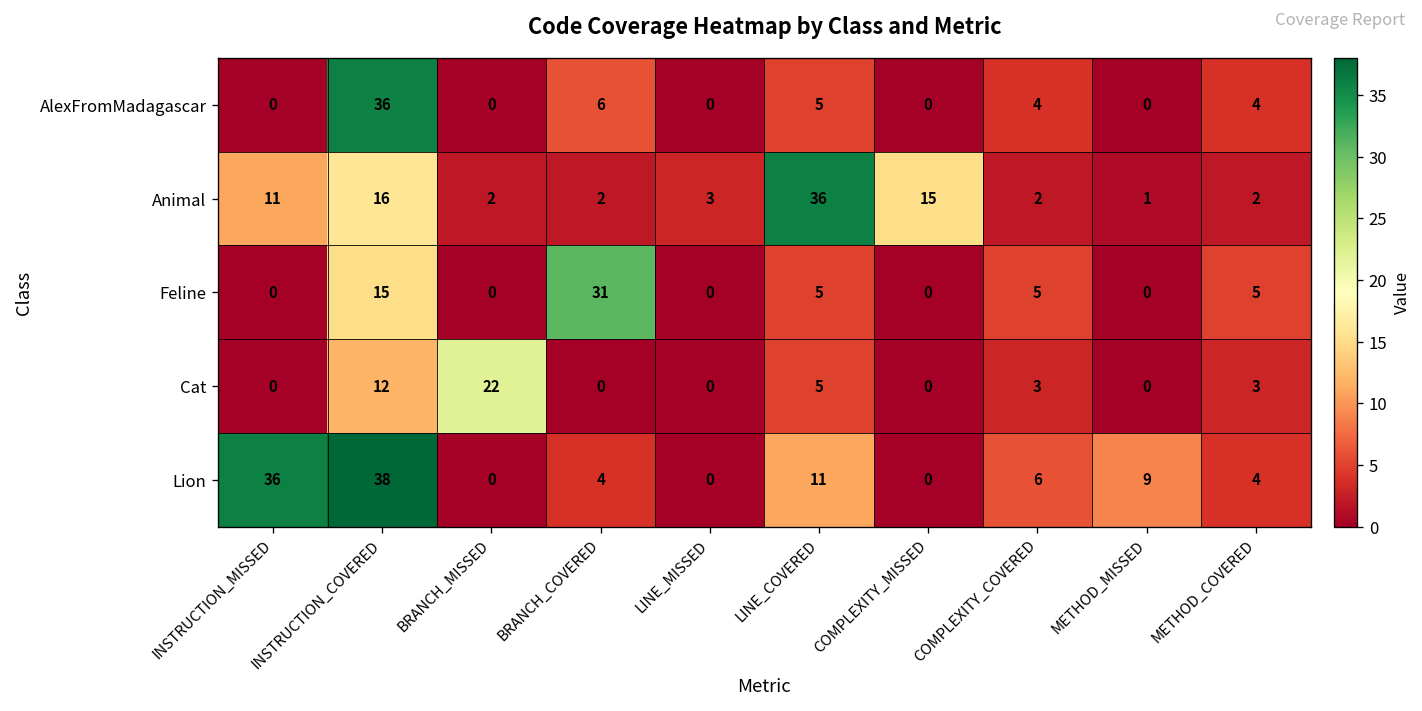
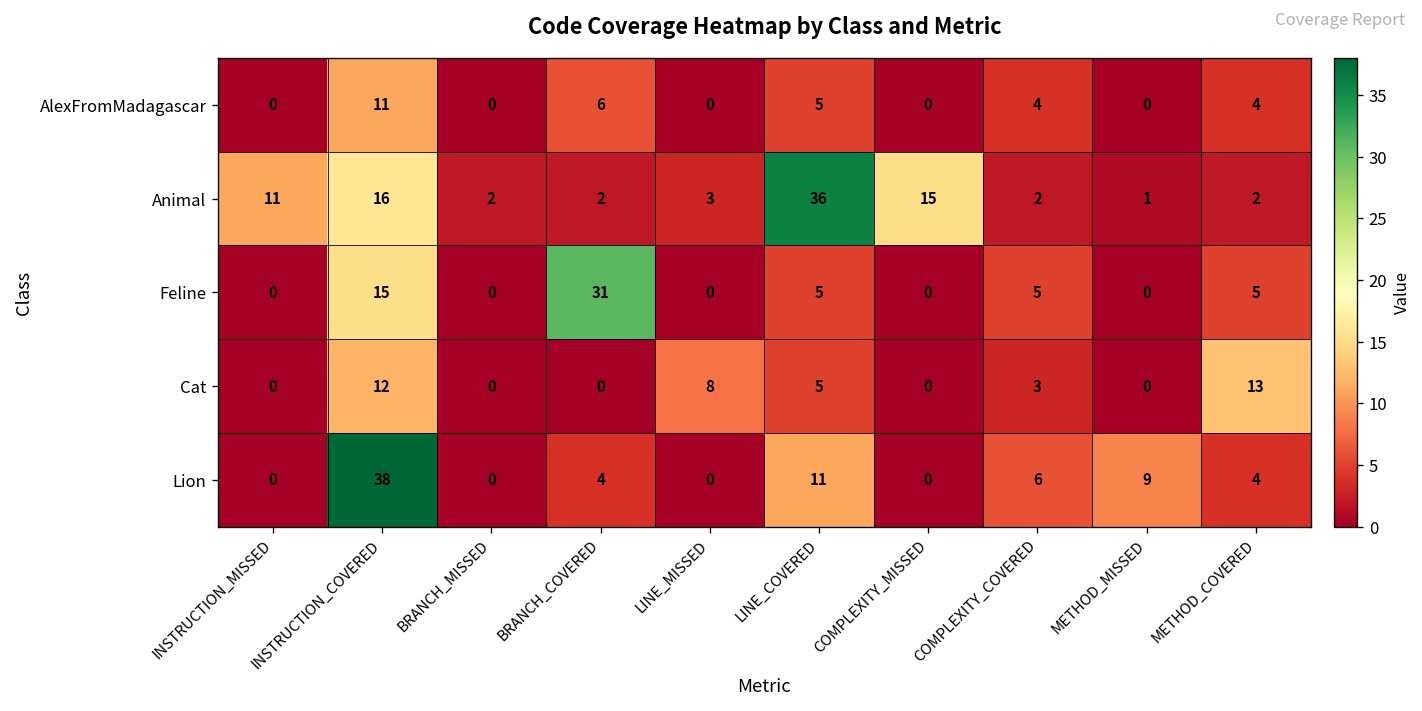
AlexFromMadagascar, INSTRUCTION_COVERED: 36 -> 11
Cat, BRANCH_MISSED: 22 -> 0
Cat, LINE_MISSED: 0 -> 8
Cat, METHOD_COVERED: 3 -> 13
Lion, INSTRUCTION_MISSED: 36 -> 0
